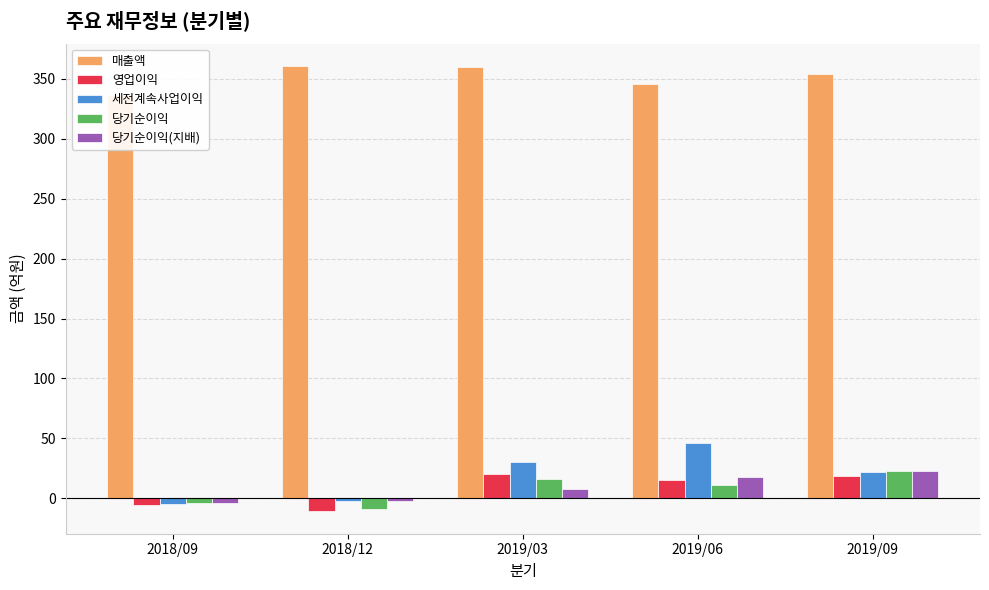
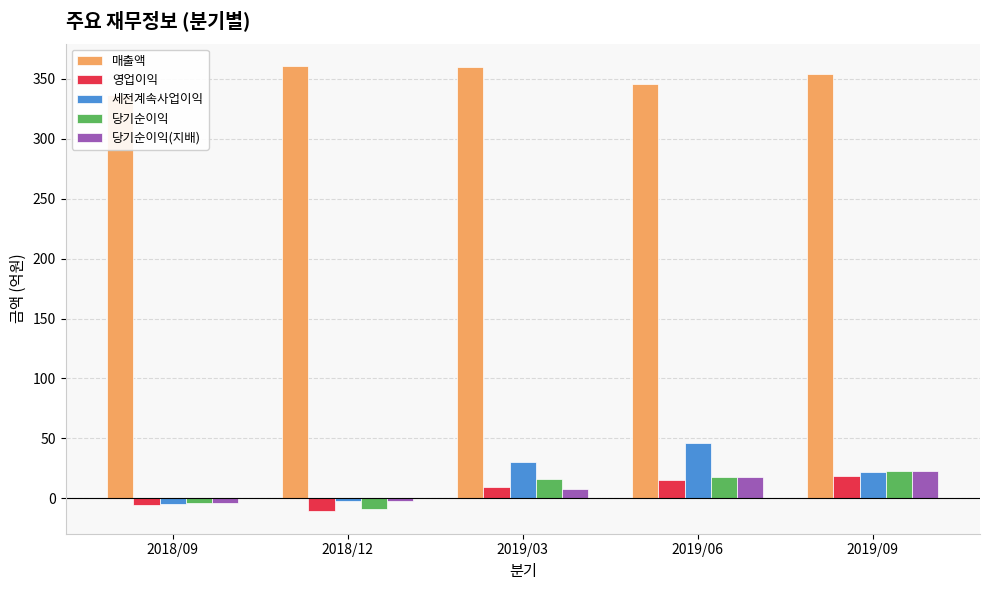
영업이익, 2019/03: 20 -> 9
당기순이익, 2019/06: 11 -> 18
